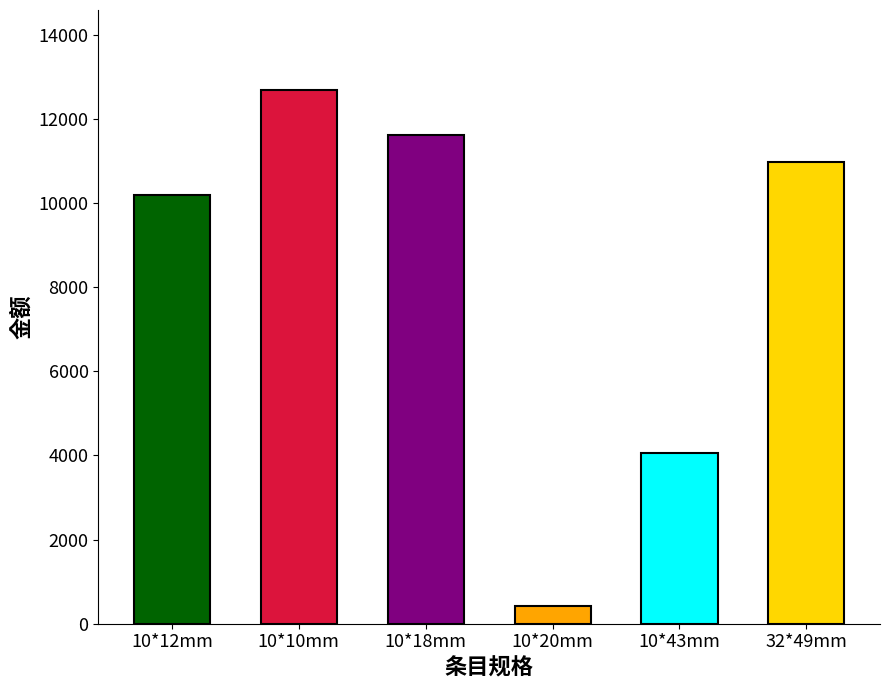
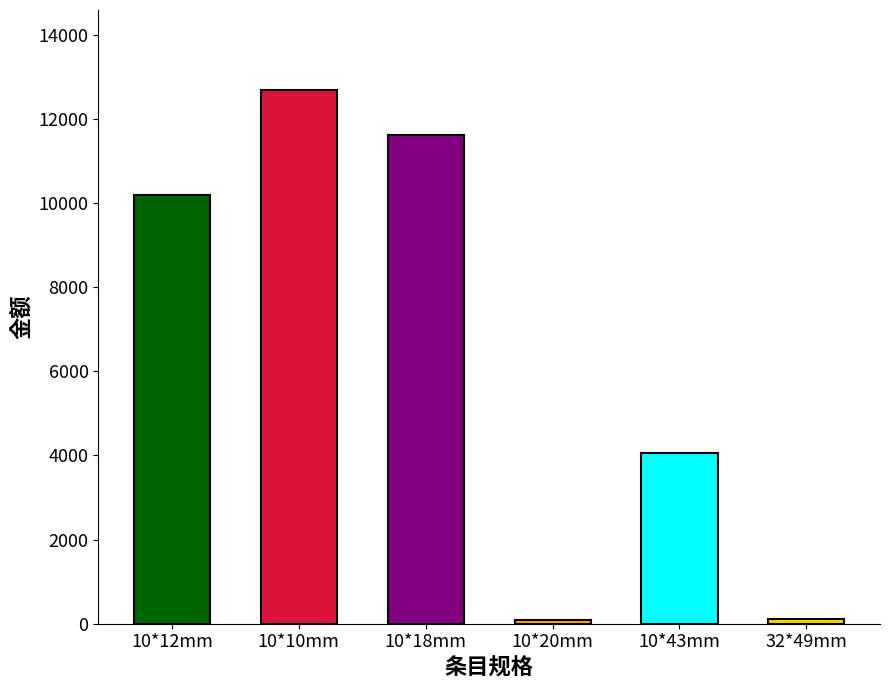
10*20mm: 400 -> 100
32*49mm: 11000 -> 100
